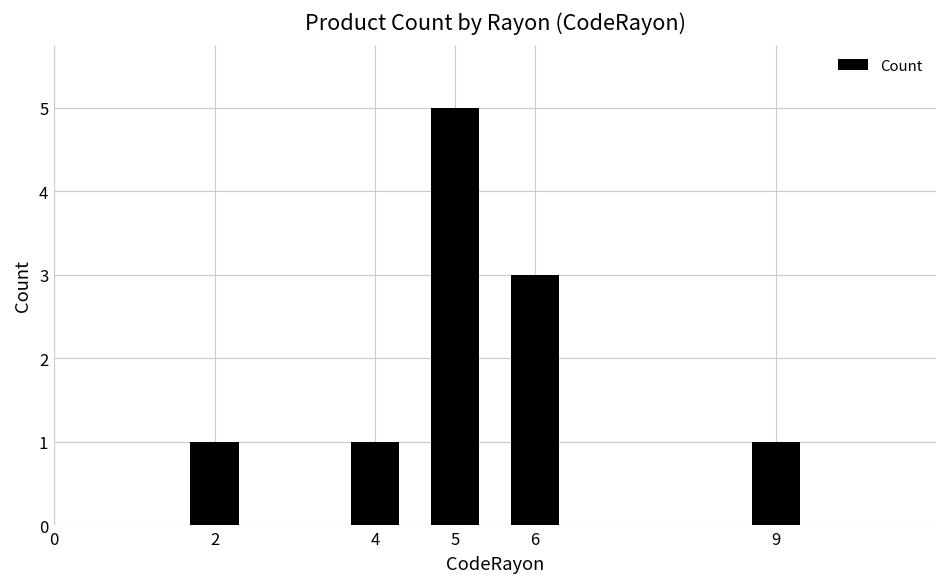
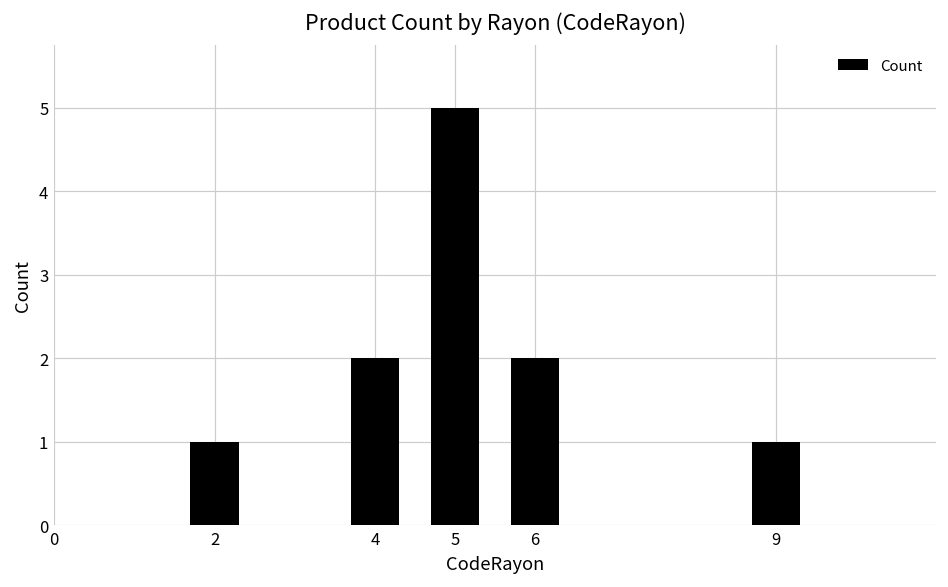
4: 1 -> 2
6: 3 -> 2
